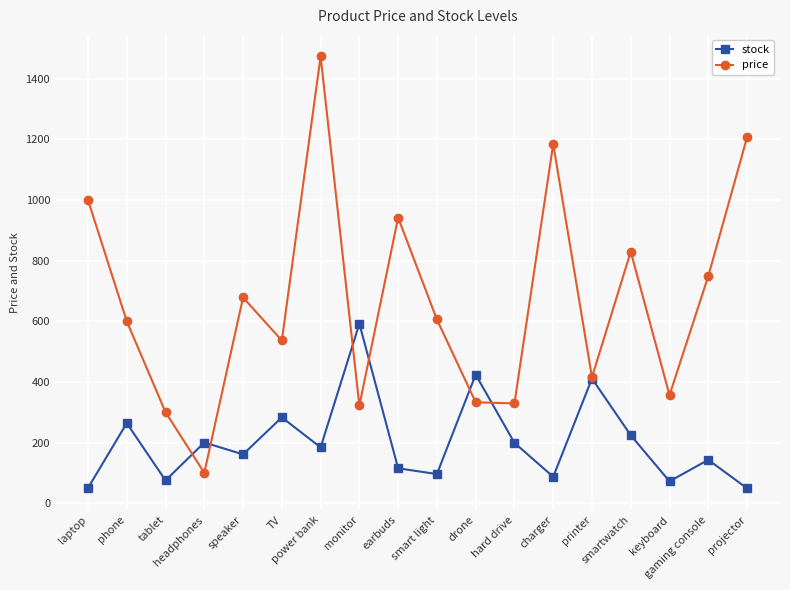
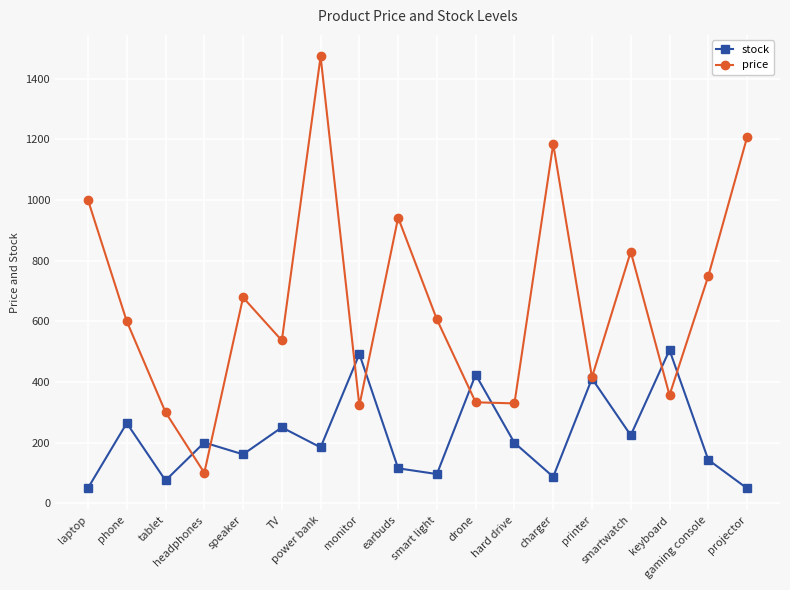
stock, TV: 280 -> 250
stock, monitor: 590 -> 490
stock, keyboard: 70 -> 510
